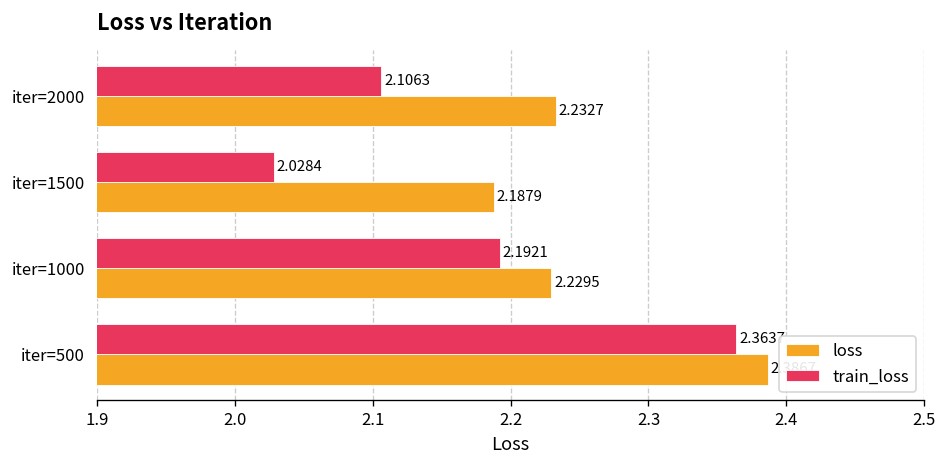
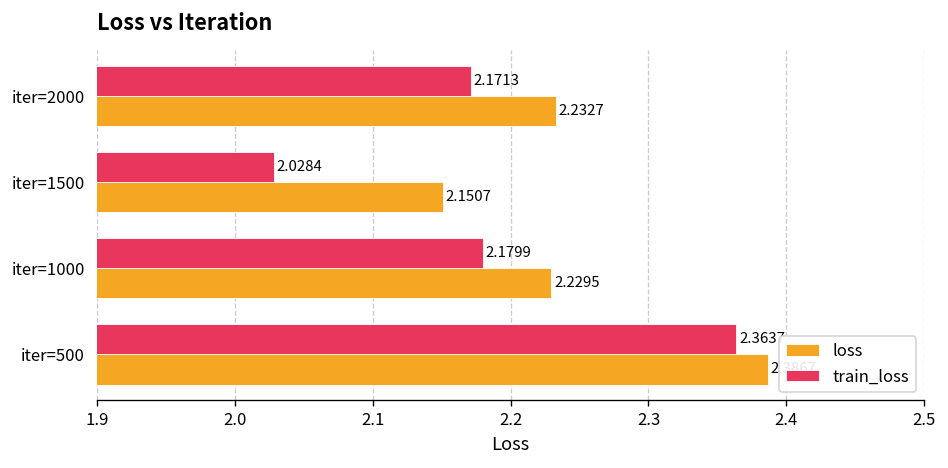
train_loss, iter=2000: 2.1063 -> 2.1713
loss, iter=1500: 2.1879 -> 2.1507
train_loss, iter=1000: 2.1921 -> 2.1799
